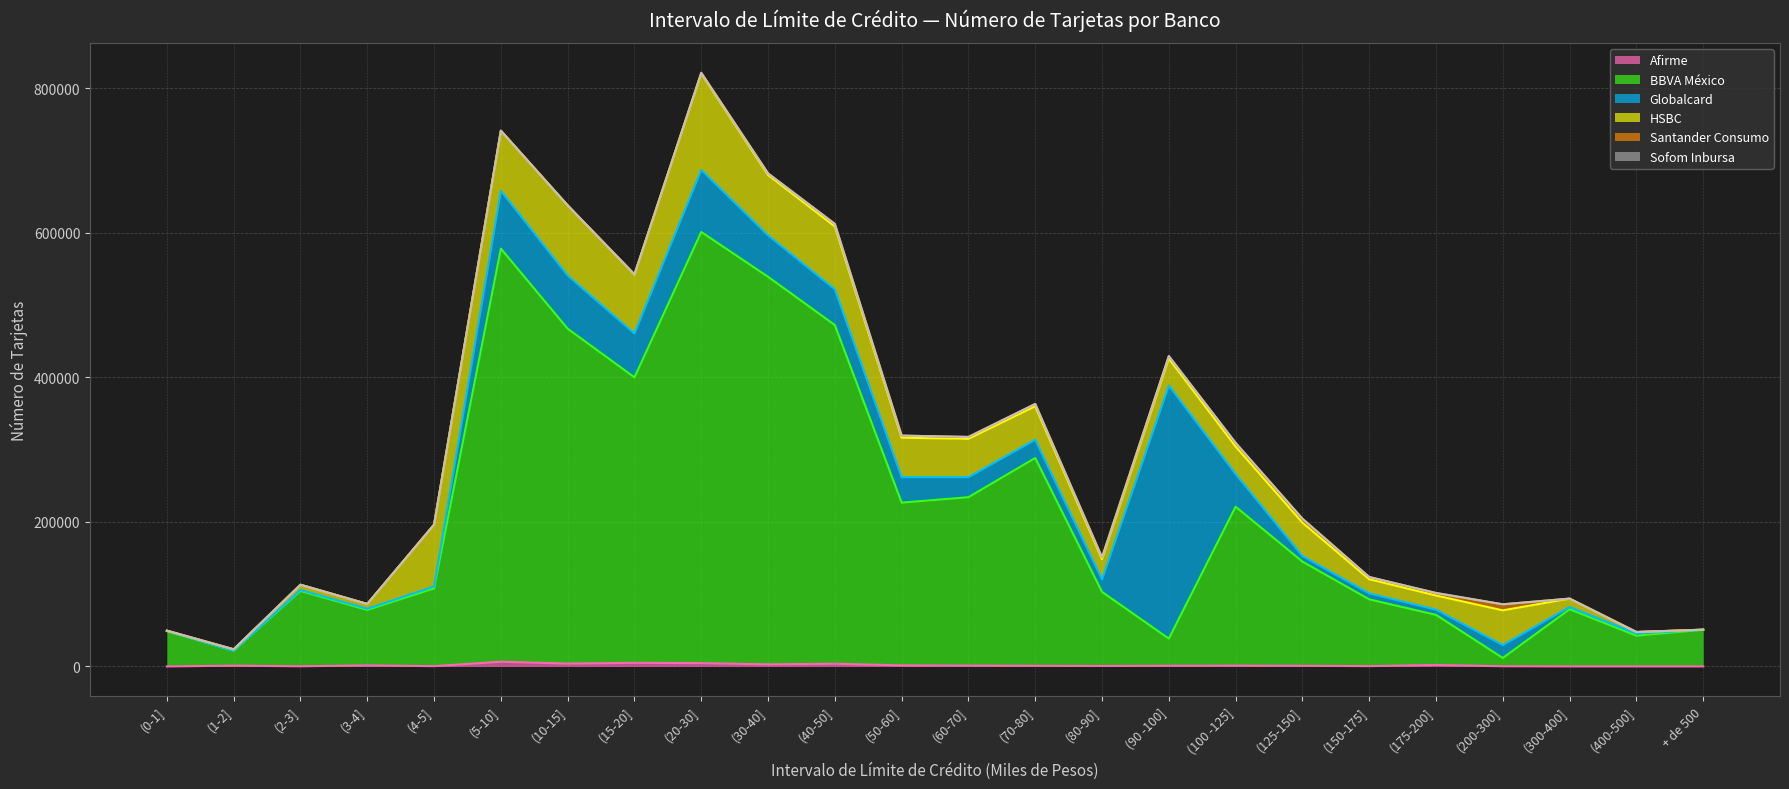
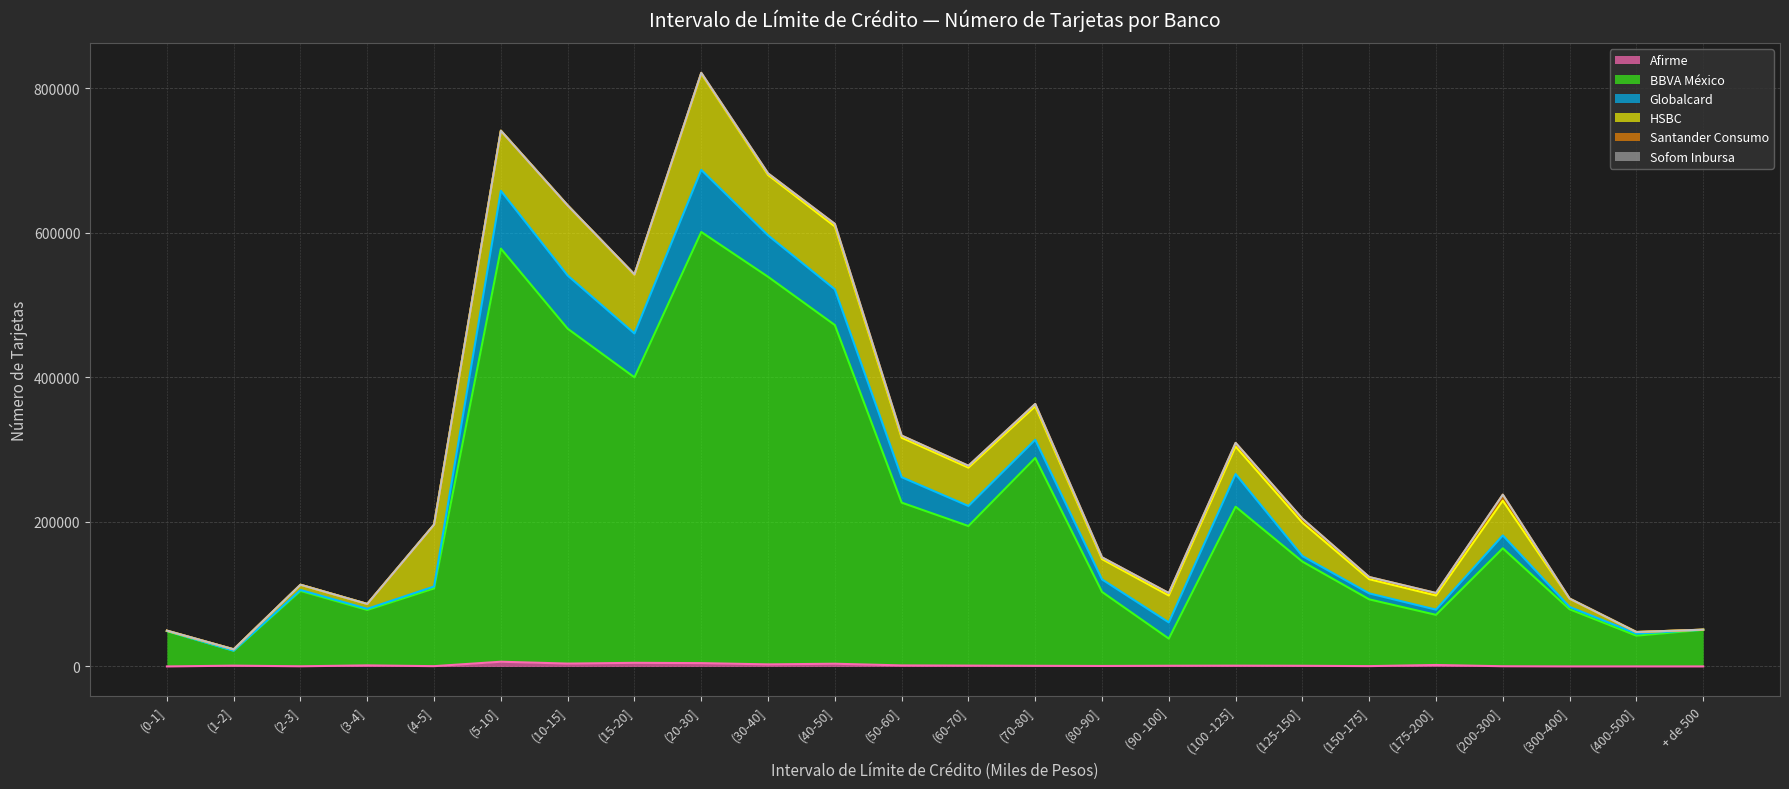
BBVA México, (60-70]: 230000 -> 190000
Globalcard, (90 -100]: 350000 -> 20000
BBVA México, (200-300]: 10000 -> 160000
